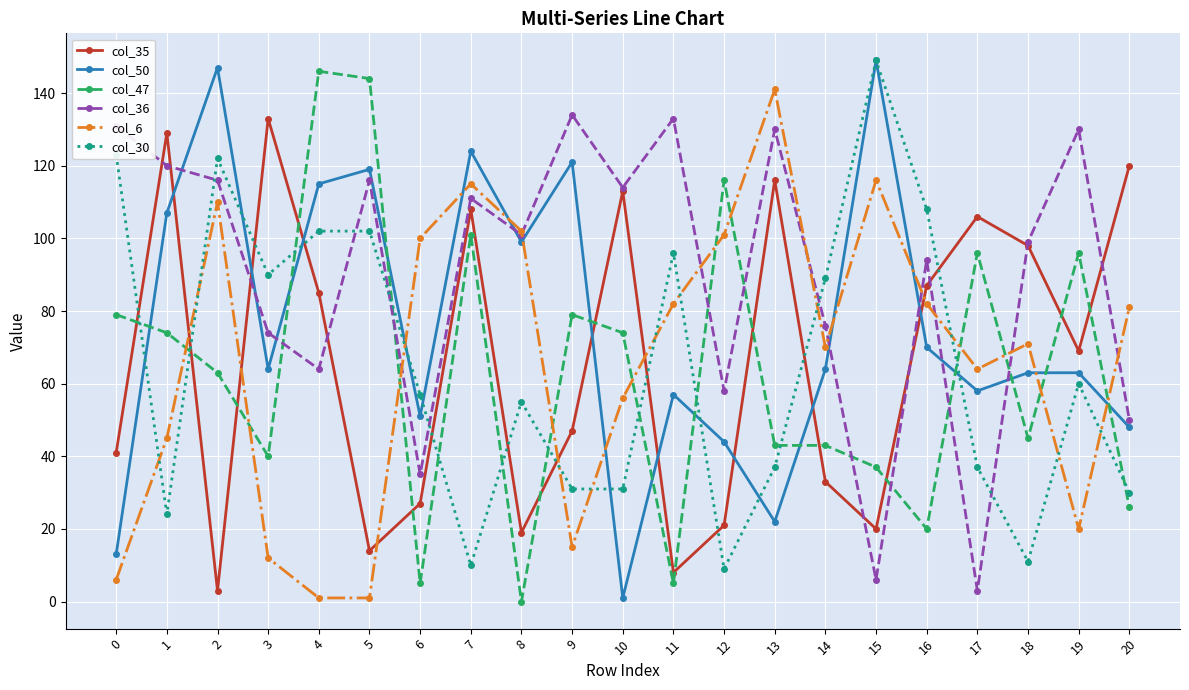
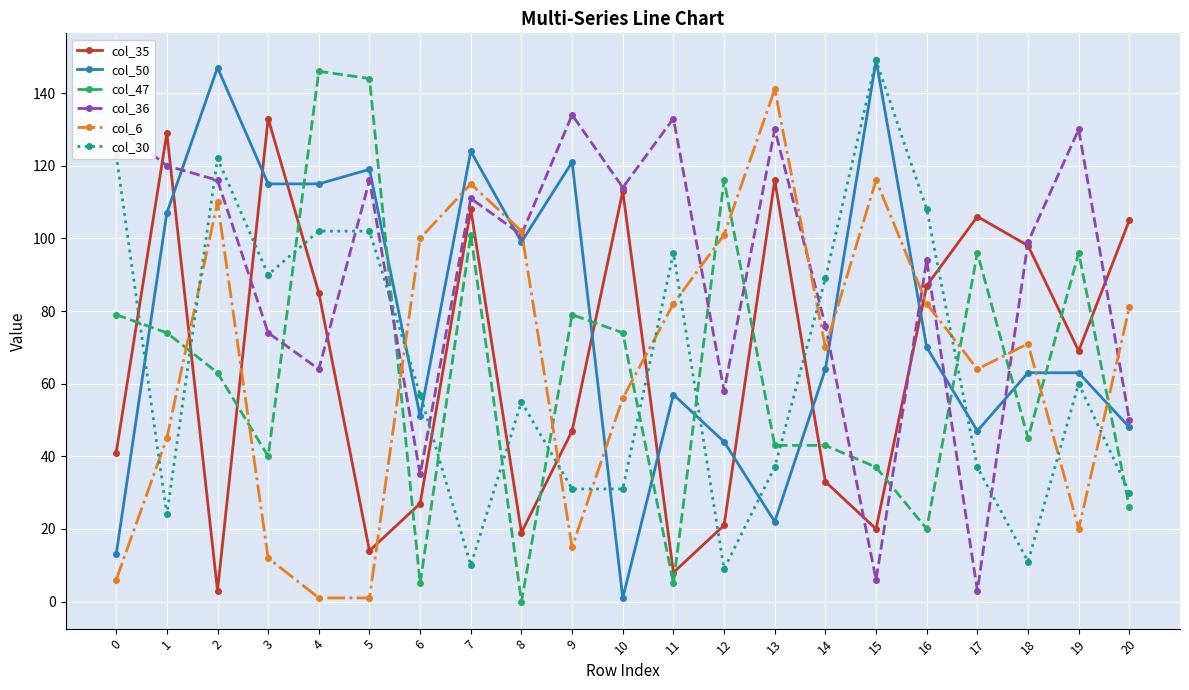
col_50, 3: 64 -> 115
col_50, 17: 58 -> 47
col_35, 20: 120 -> 105
